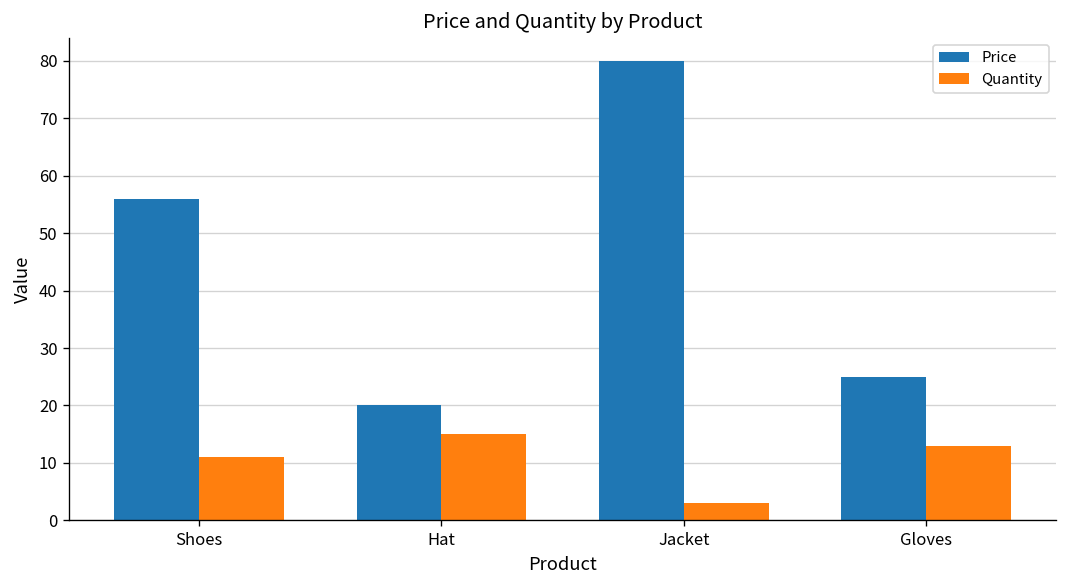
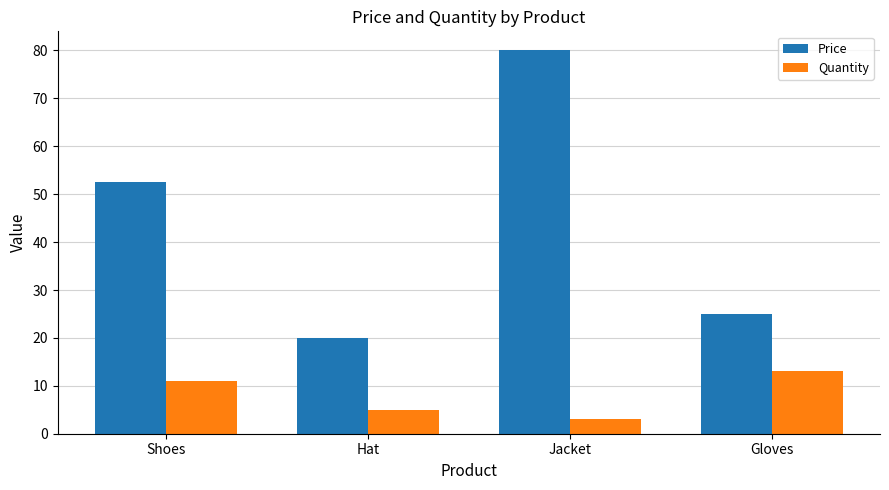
Price, Shoes: 56 -> 53
Quantity, Hat: 15 -> 5
